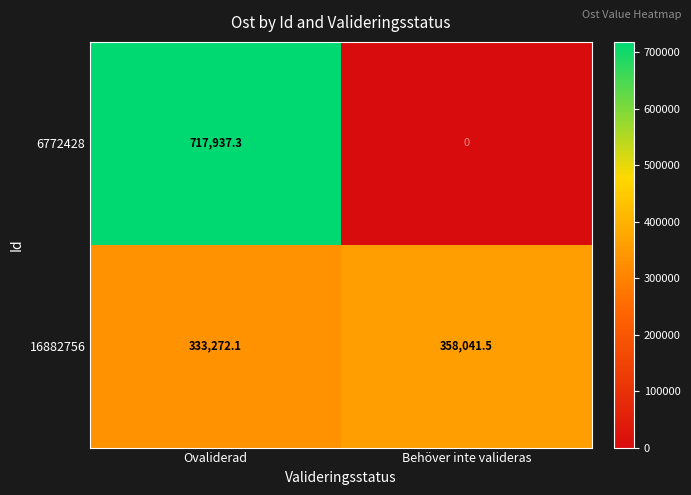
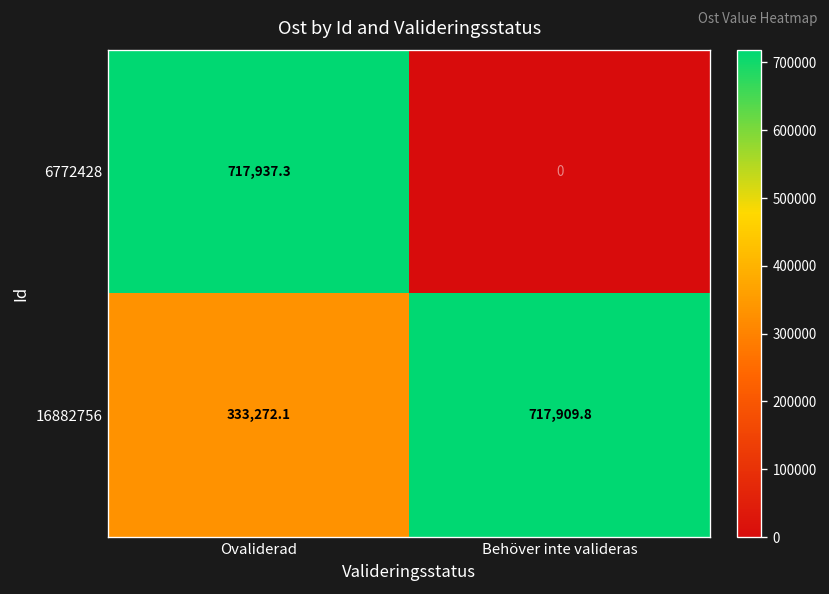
16882756, Behöver inte valideras: 358,041.5 -> 717,909.8
